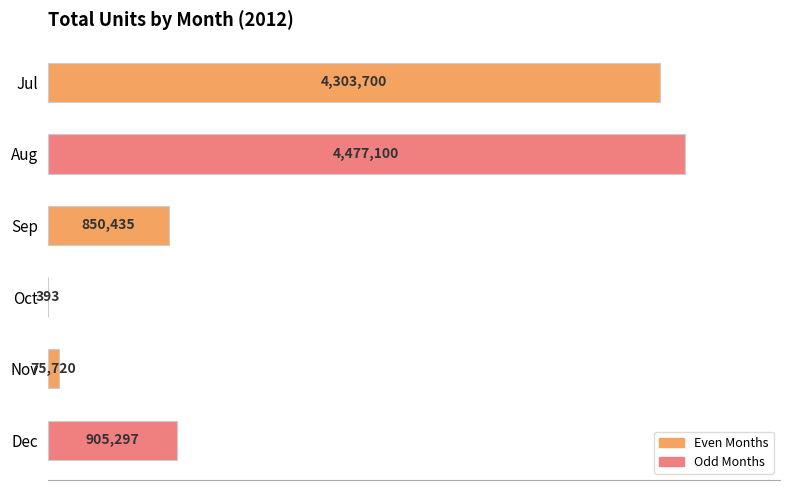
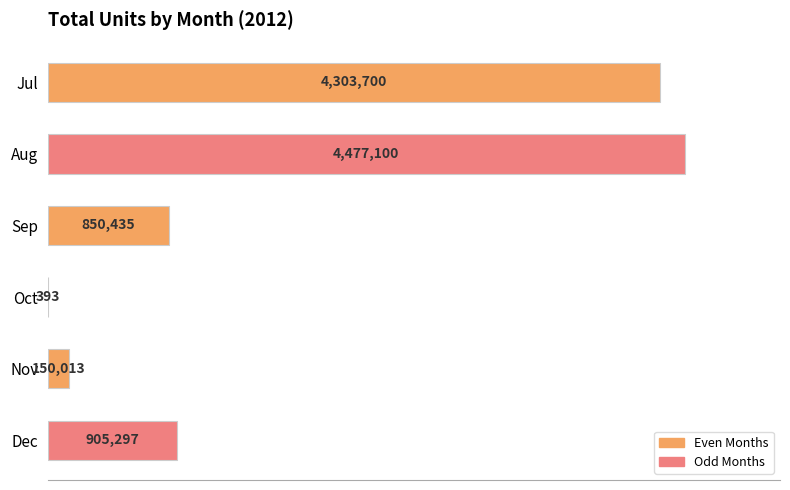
Nov: 75,720 -> 150,013
